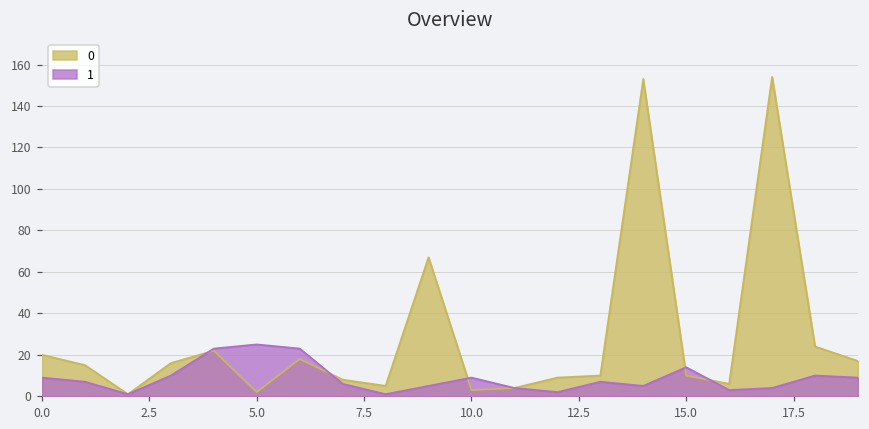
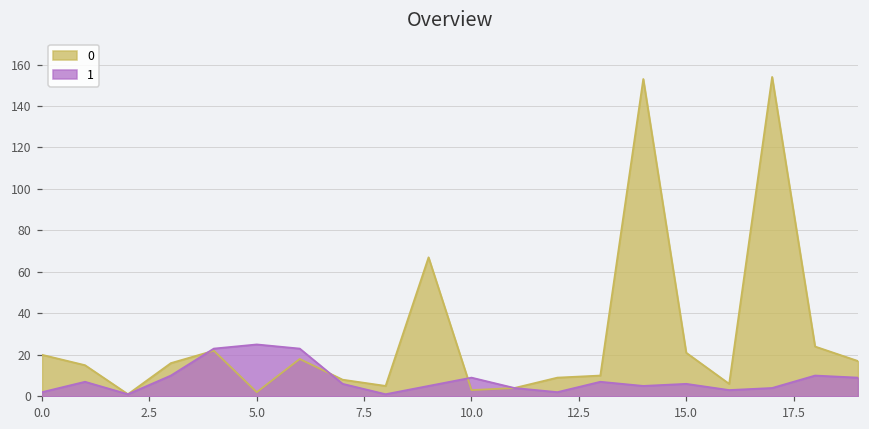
1, 0.0: 9 -> 2
0, 15.0: 10 -> 21
1, 15.0: 14 -> 6
